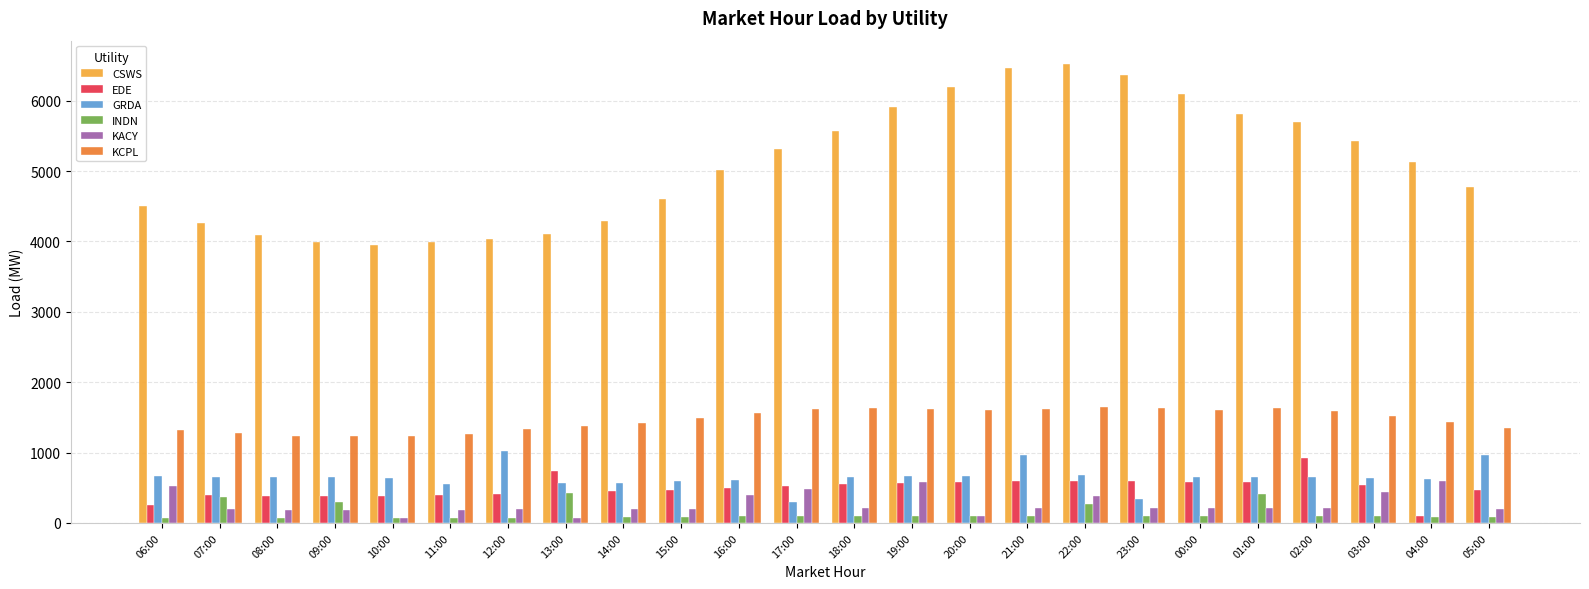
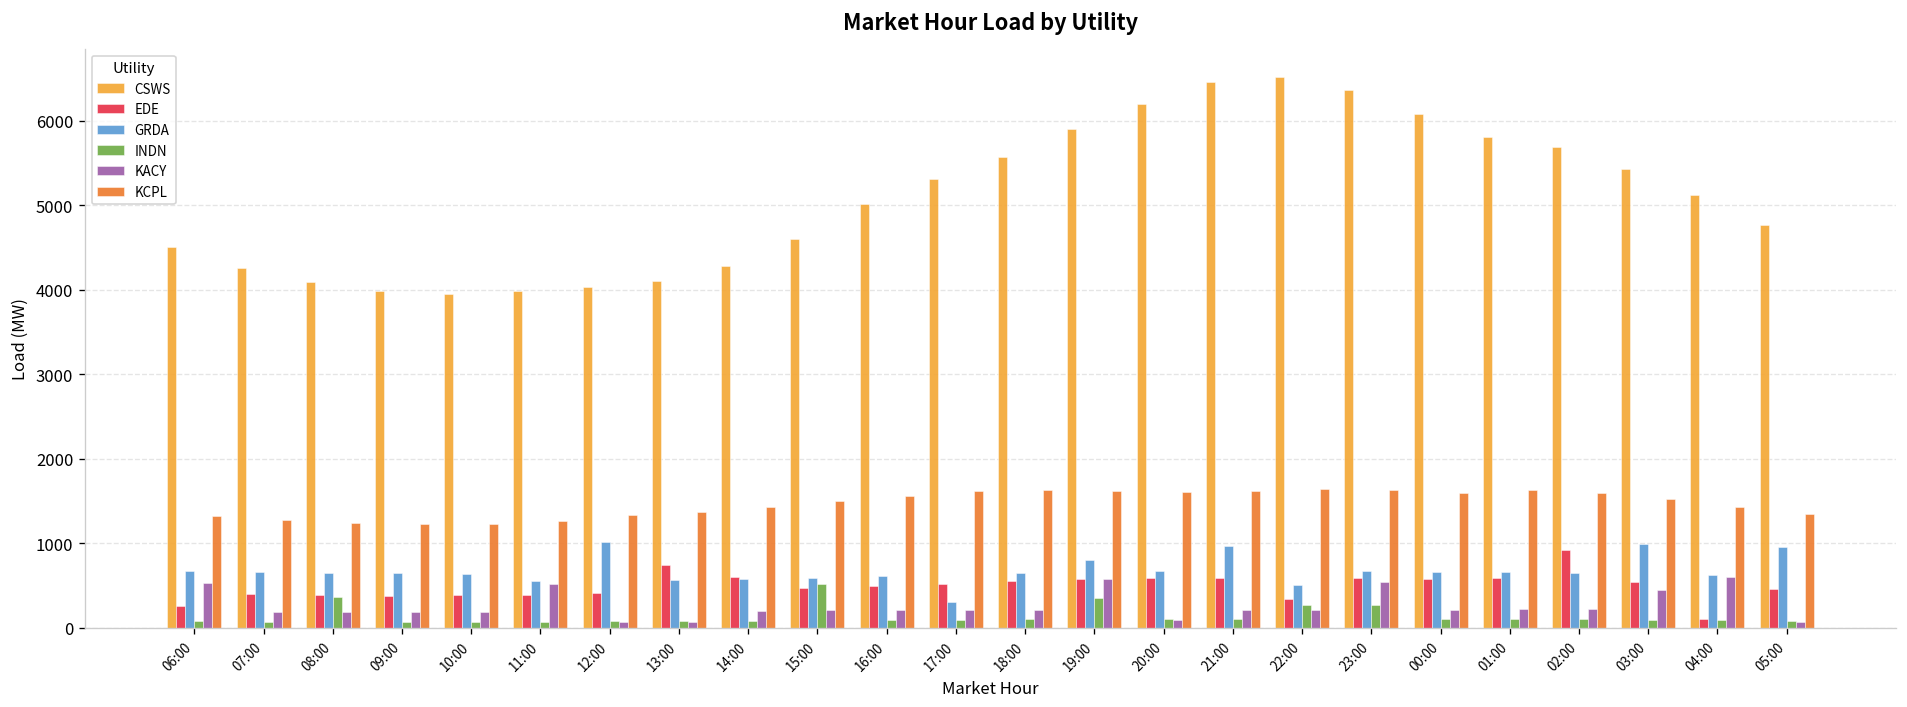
INDN, 07:00: 400 -> 100
INDN, 08:00: 100 -> 400
INDN, 09:00: 300 -> 100
KACY, 10:00: 100 -> 200
KACY, 11:00: 200 -> 500
KACY, 12:00: 200 -> 100
INDN, 13:00: 400 -> 100
EDE, 14:00: 500 -> 600
INDN, 15:00: 100 -> 500
KACY, 16:00: 400 -> 200
KACY, 17:00: 500 -> 200
GRDA, 19:00: 700 -> 800
INDN, 19:00: 100 -> 300
EDE, 22:00: 600 -> 300
GRDA, 22:00: 700 -> 500
KACY, 22:00: 400 -> 200
GRDA, 23:00: 300 -> 700
INDN, 23:00: 100 -> 300
KACY, 23:00: 200 -> 500
INDN, 01:00: 400 -> 100
GRDA, 03:00: 600 -> 1000
KACY, 05:00: 200 -> 100
